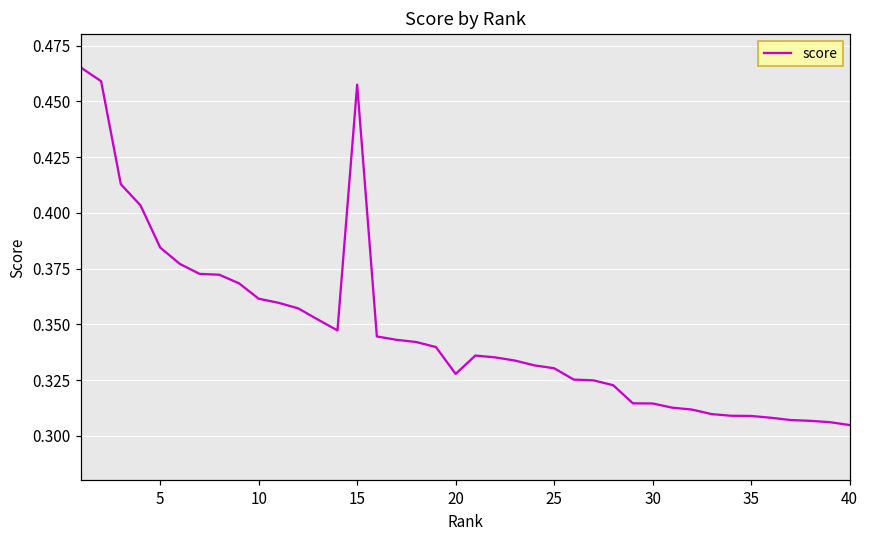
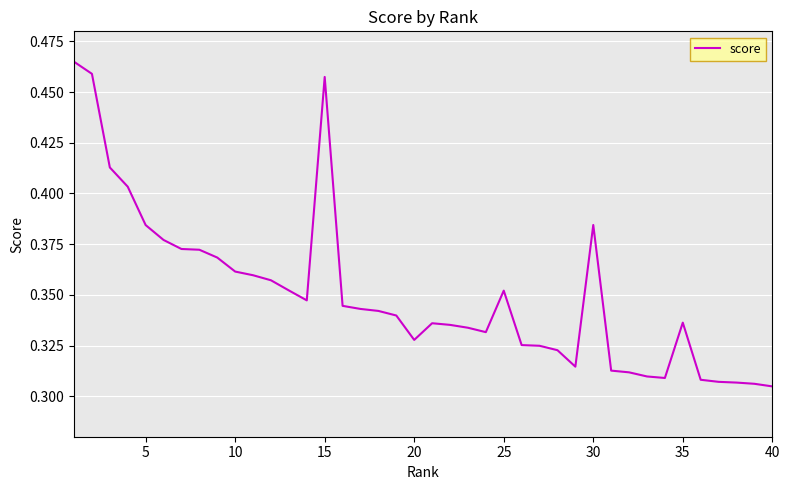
25: 0.330 -> 0.352
30: 0.315 -> 0.384
35: 0.309 -> 0.336
